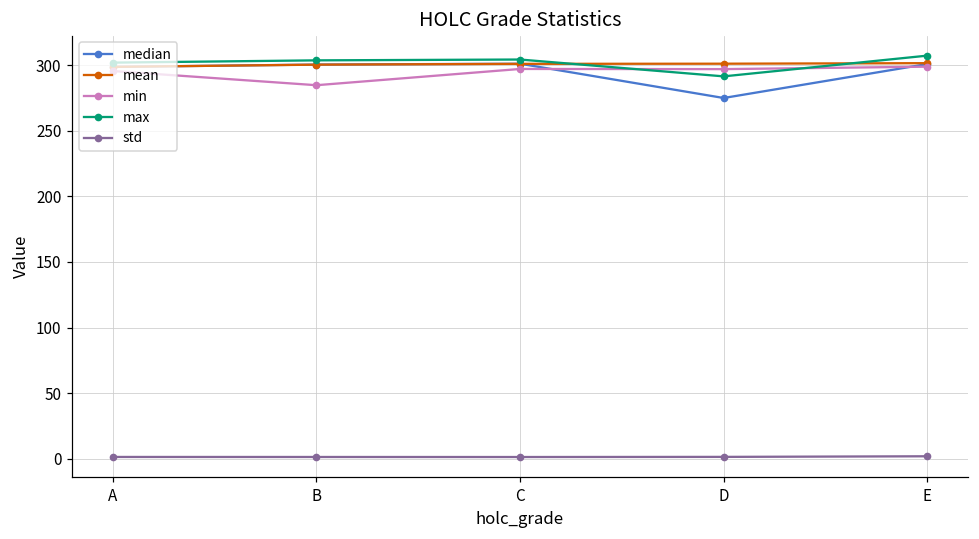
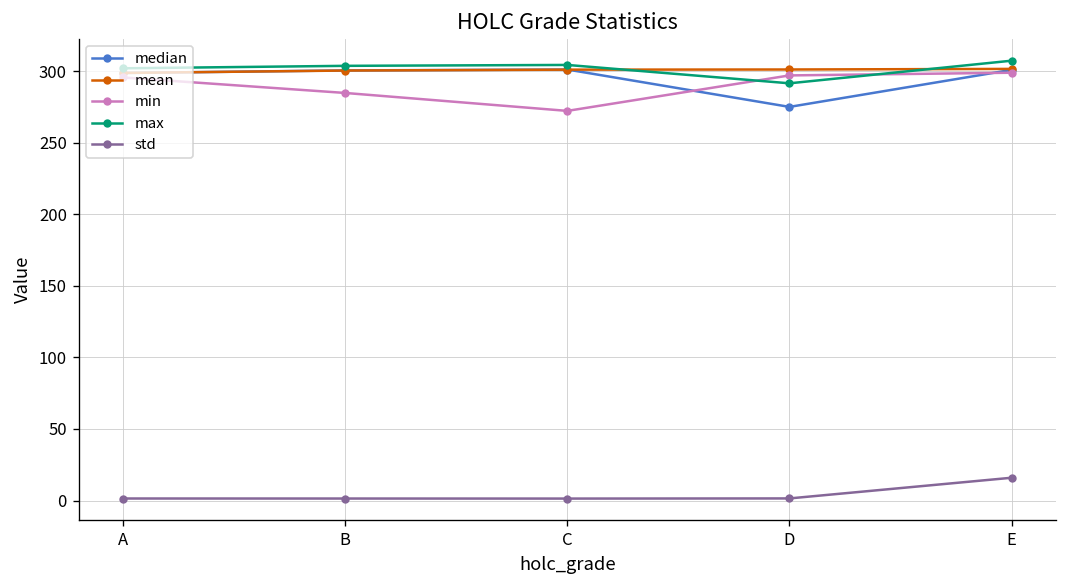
min, C: 297 -> 272
std, E: 2 -> 16
